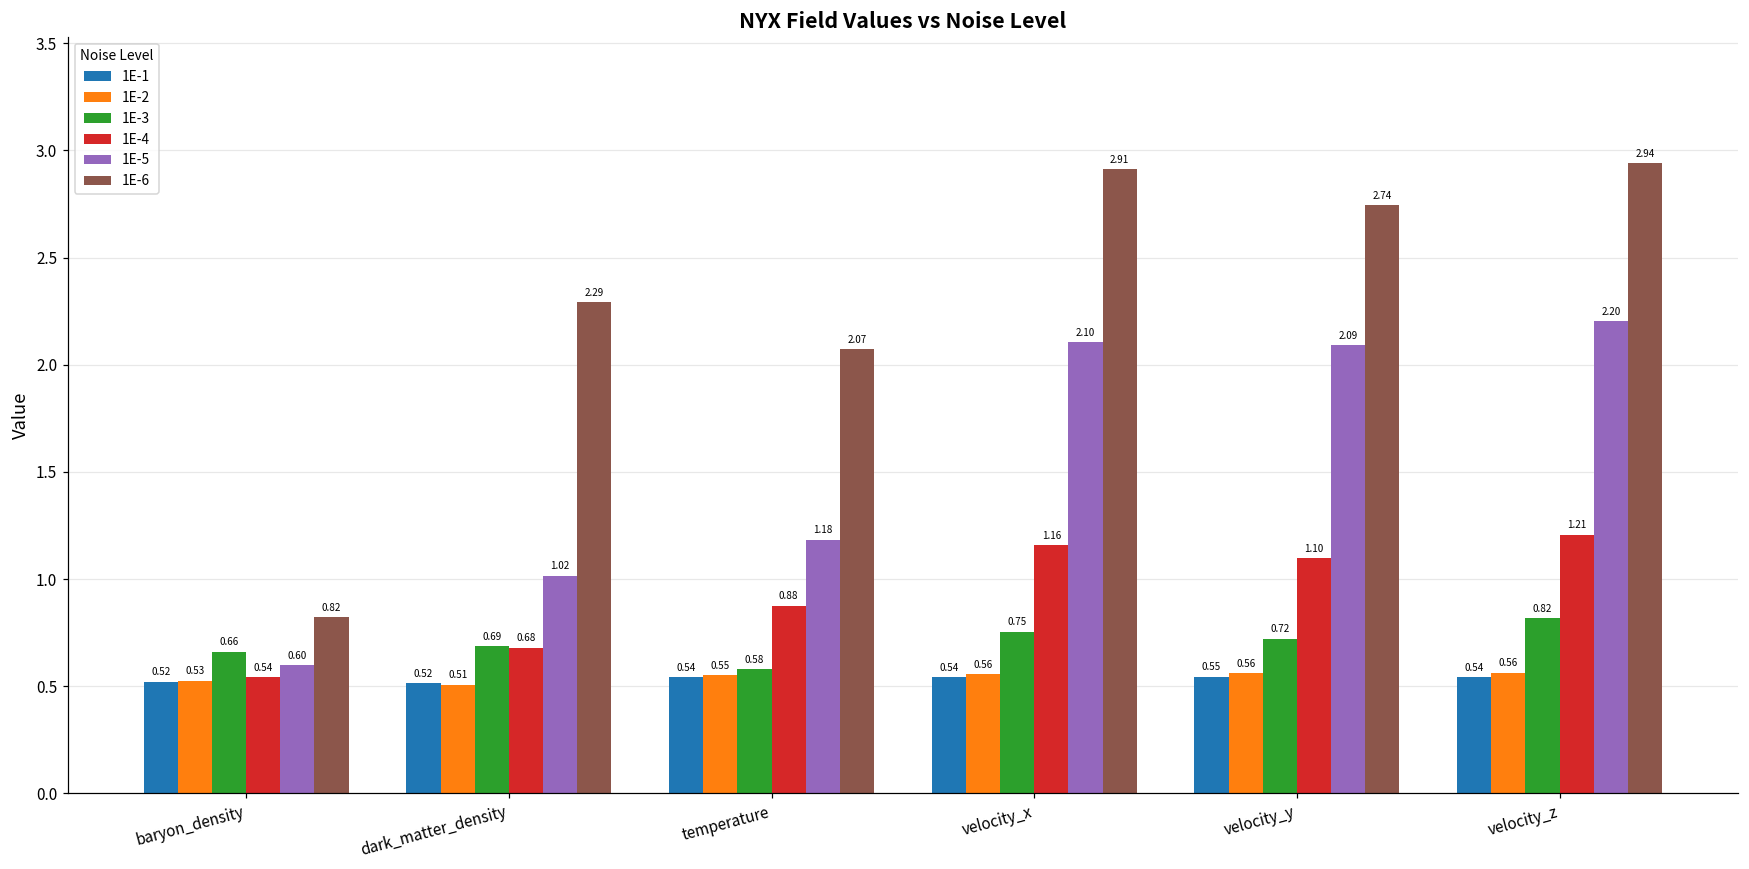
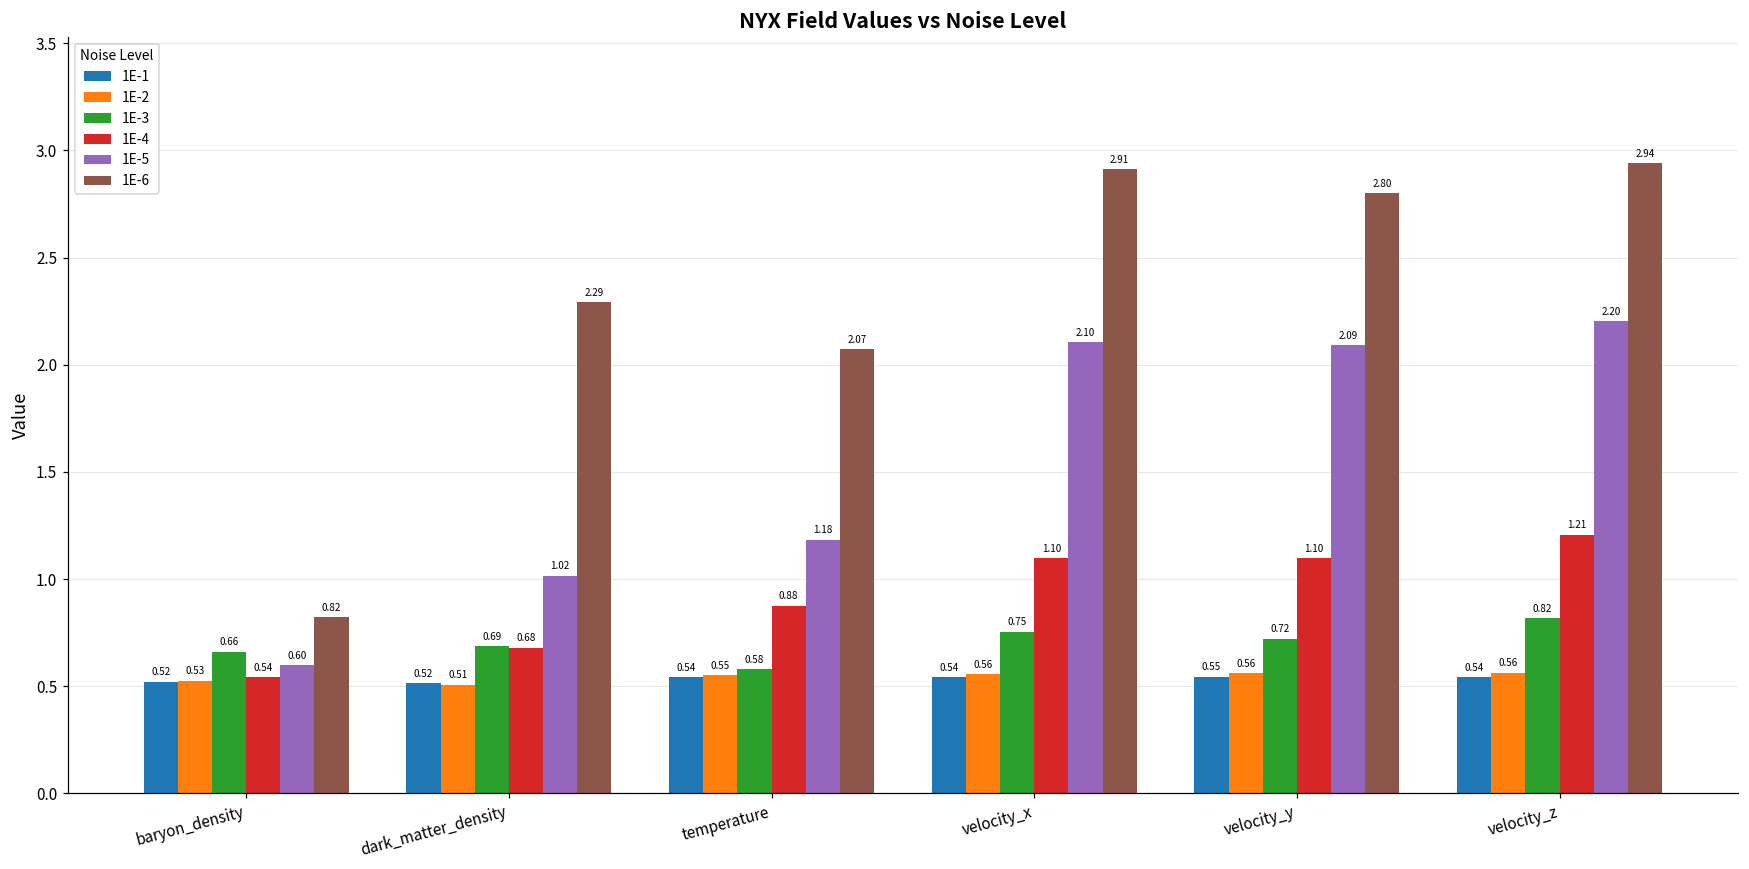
1E-4, velocity_x: 1.16 -> 1.10
1E-6, velocity_y: 2.74 -> 2.80
